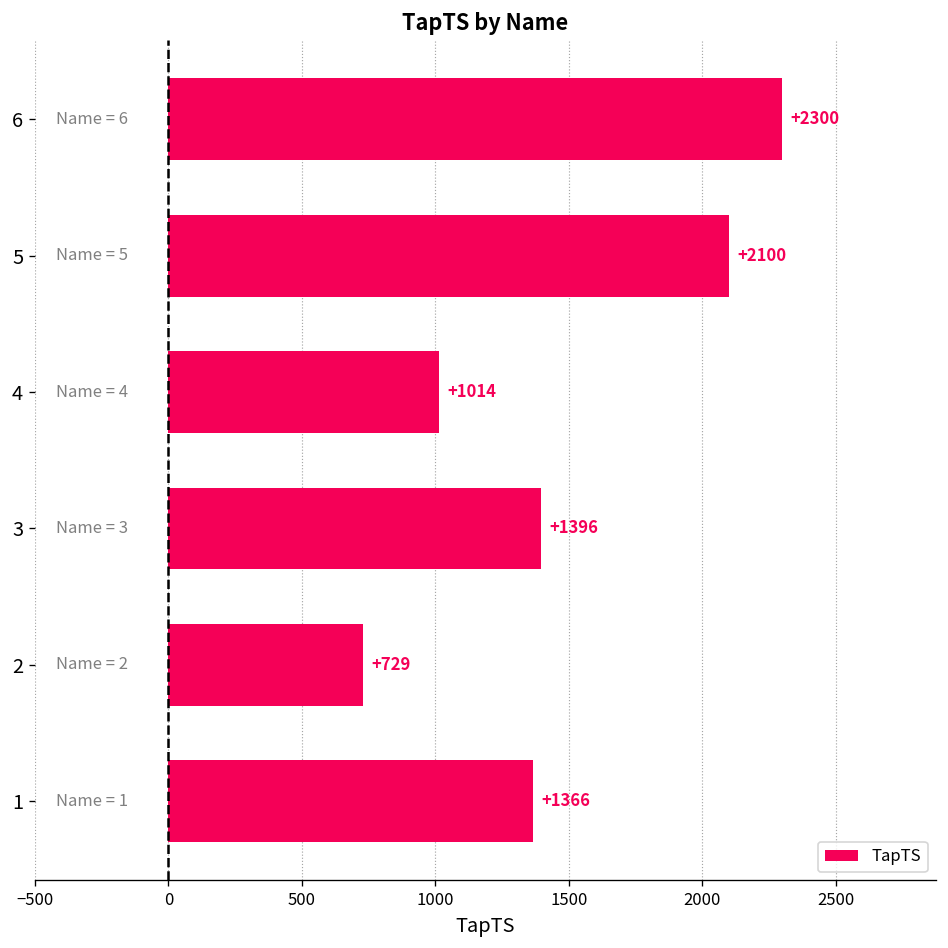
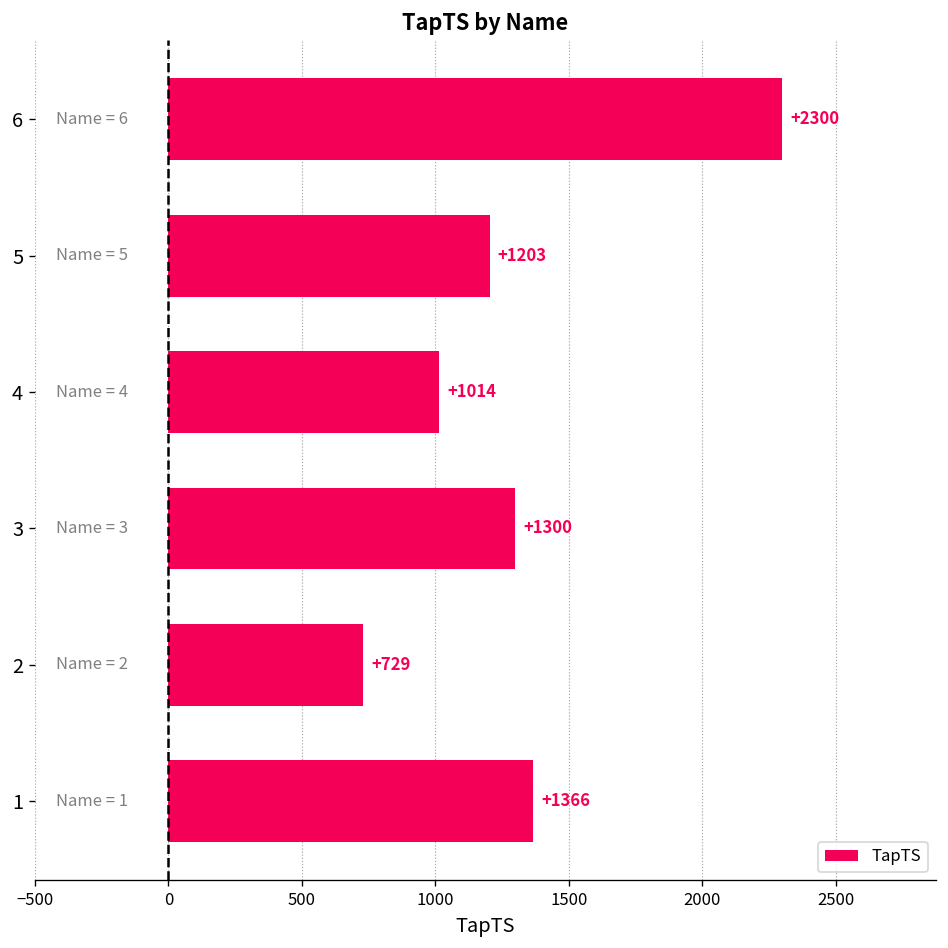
5: +2100 -> +1203
3: +1396 -> +1300
